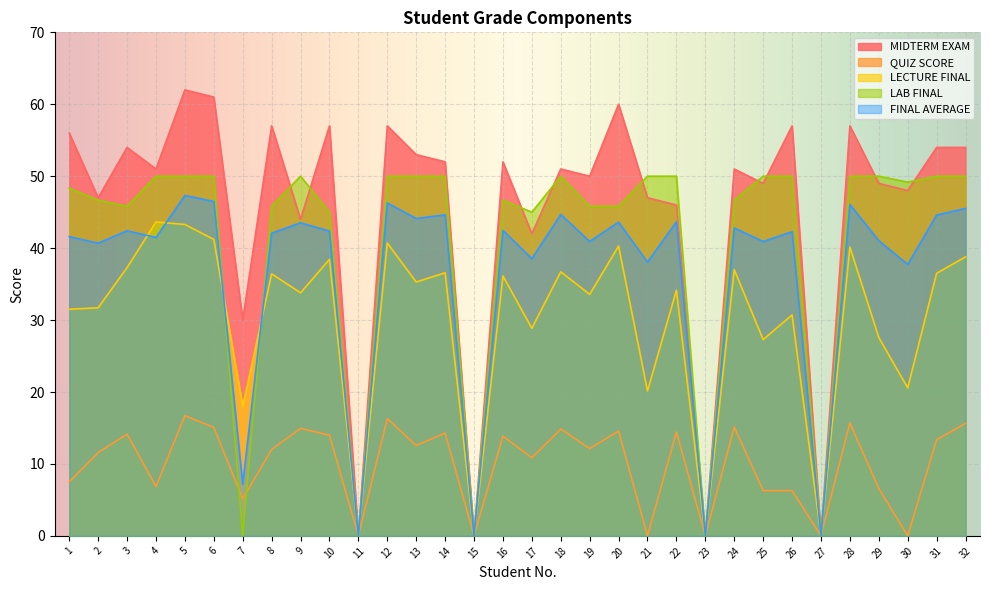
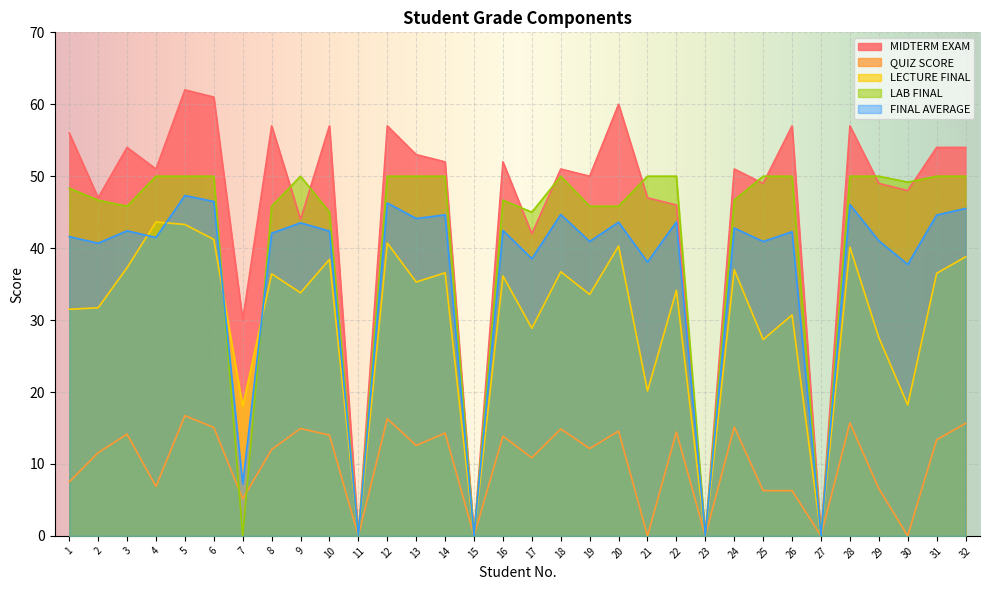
LECTURE FINAL, 30: 21 -> 18
